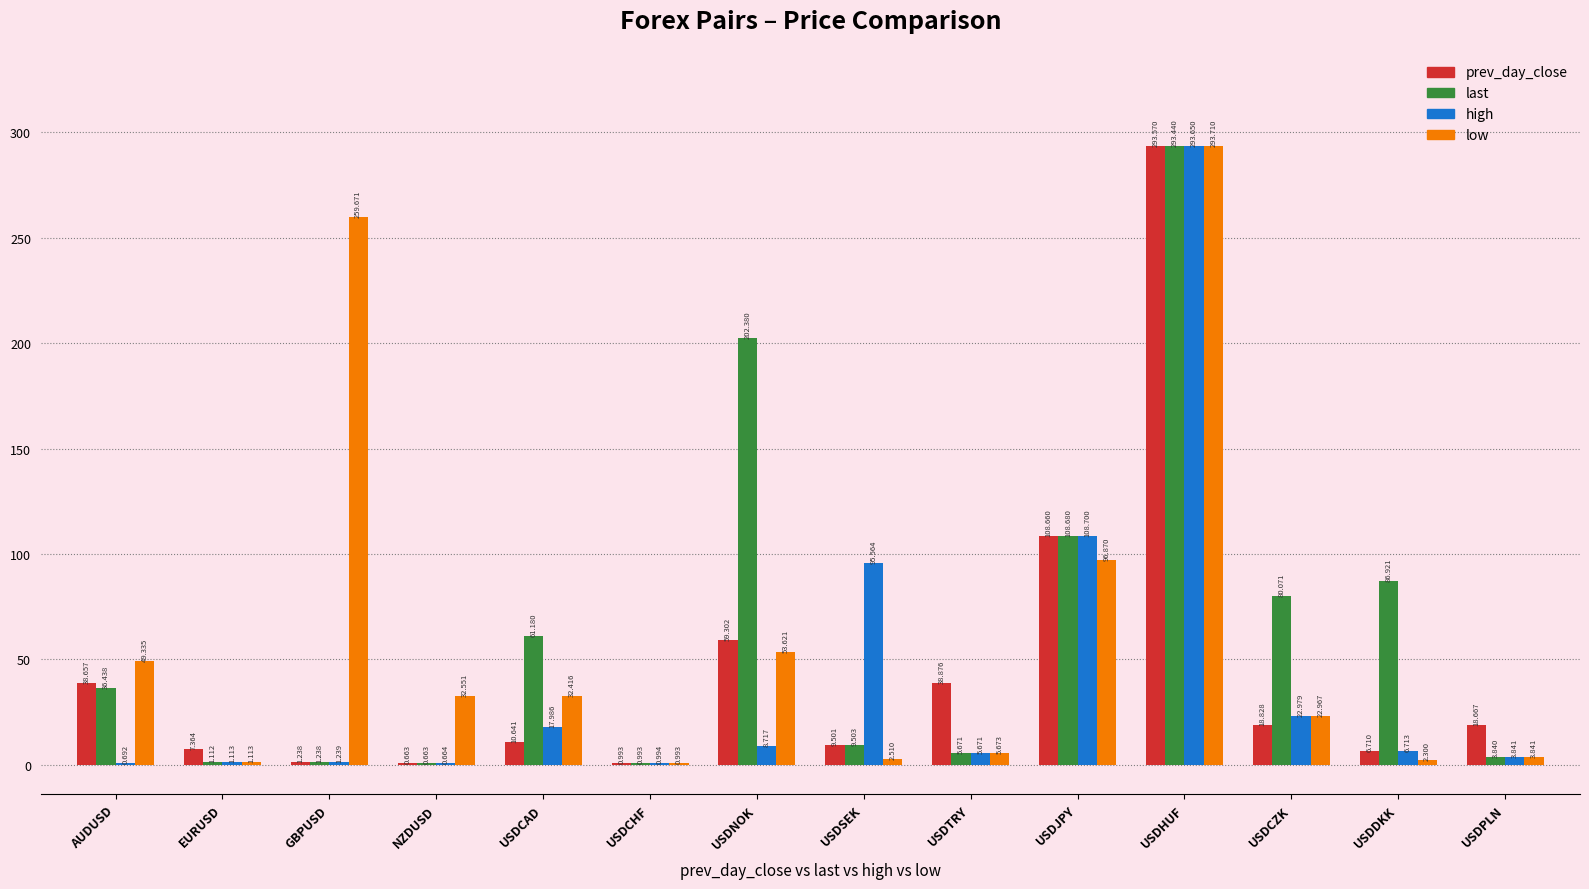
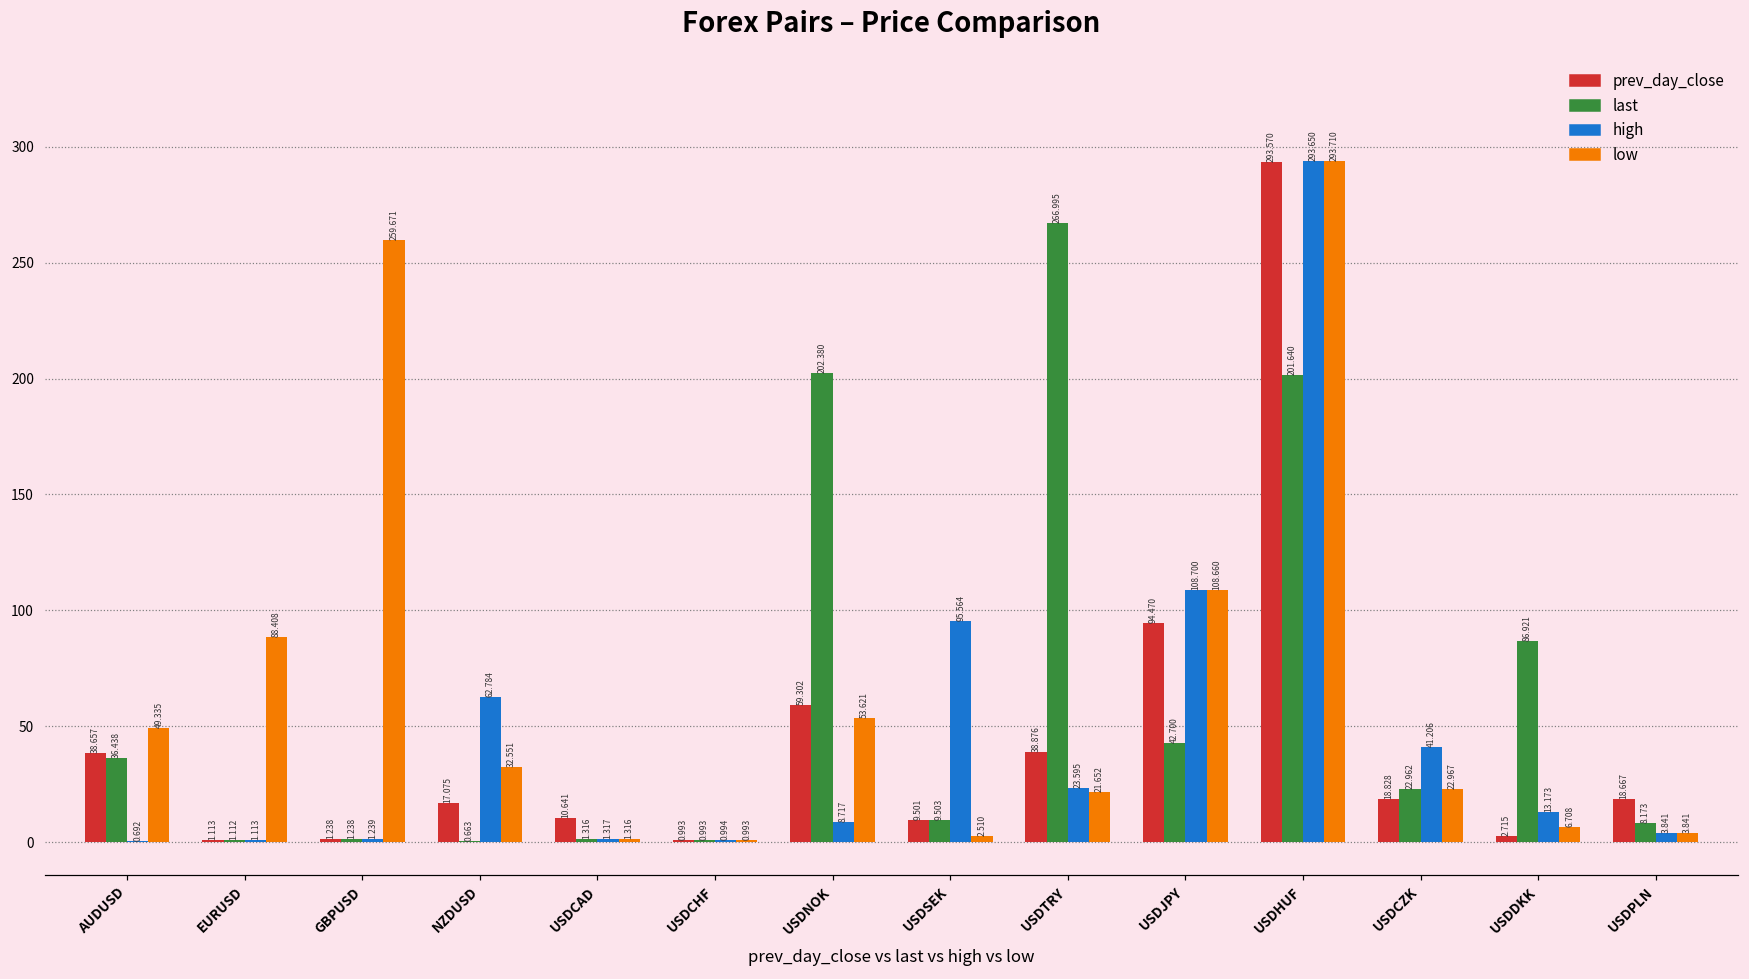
prev_day_close, EURUSD: 7.364 -> 1.113
low, EURUSD: 1.113 -> 88.408
prev_day_close, NZDUSD: 0.663 -> 17.075
high, NZDUSD: 0.664 -> 62.784
last, USDCAD: 61.180 -> 1.316
high, USDCAD: 17.986 -> 1.317
low, USDCAD: 32.416 -> 1.316
last, USDTRY: 5.671 -> 266.995
high, USDTRY: 5.671 -> 23.595
low, USDTRY: 5.673 -> 21.652
prev_day_close, USDJPY: 108.660 -> 94.470
last, USDJPY: 108.680 -> 42.700
low, USDJPY: 96.870 -> 108.660
last, USDHUF: 293.440 -> 201.640
last, USDCZK: 80.071 -> 22.962
high, USDCZK: 22.979 -> 41.206
prev_day_close, USDDKK: 6.710 -> 2.715
high, USDDKK: 6.713 -> 13.173
low, USDDKK: 2.300 -> 6.708
last, USDPLN: 3.840 -> 8.173
